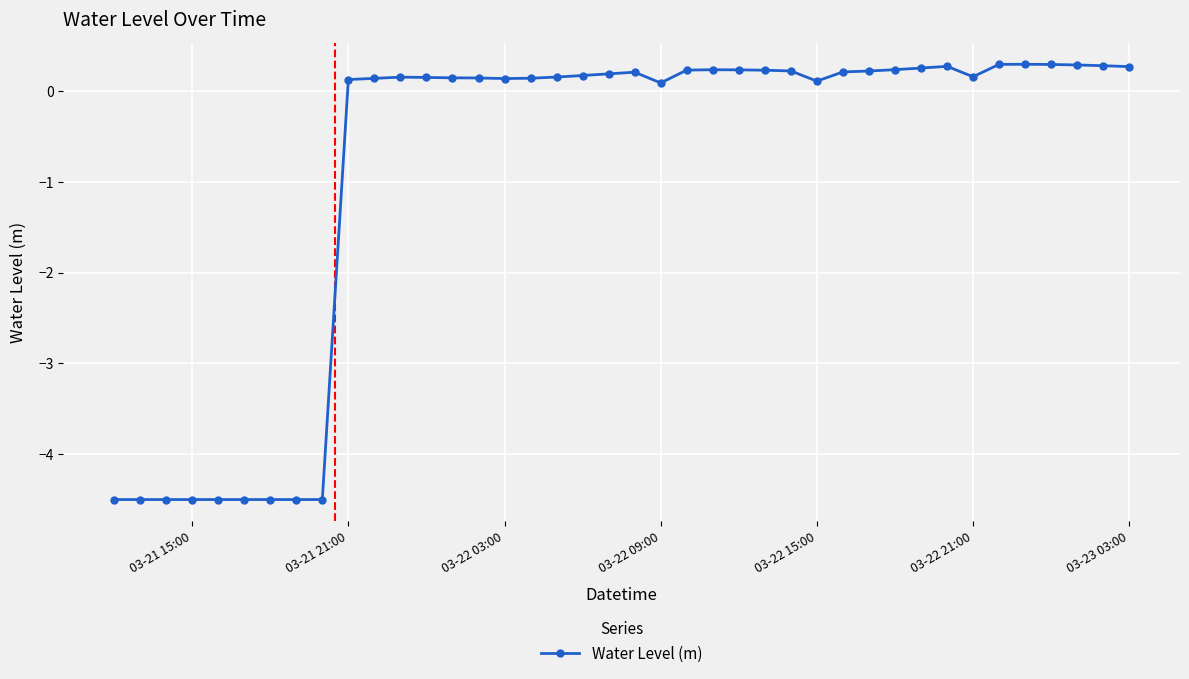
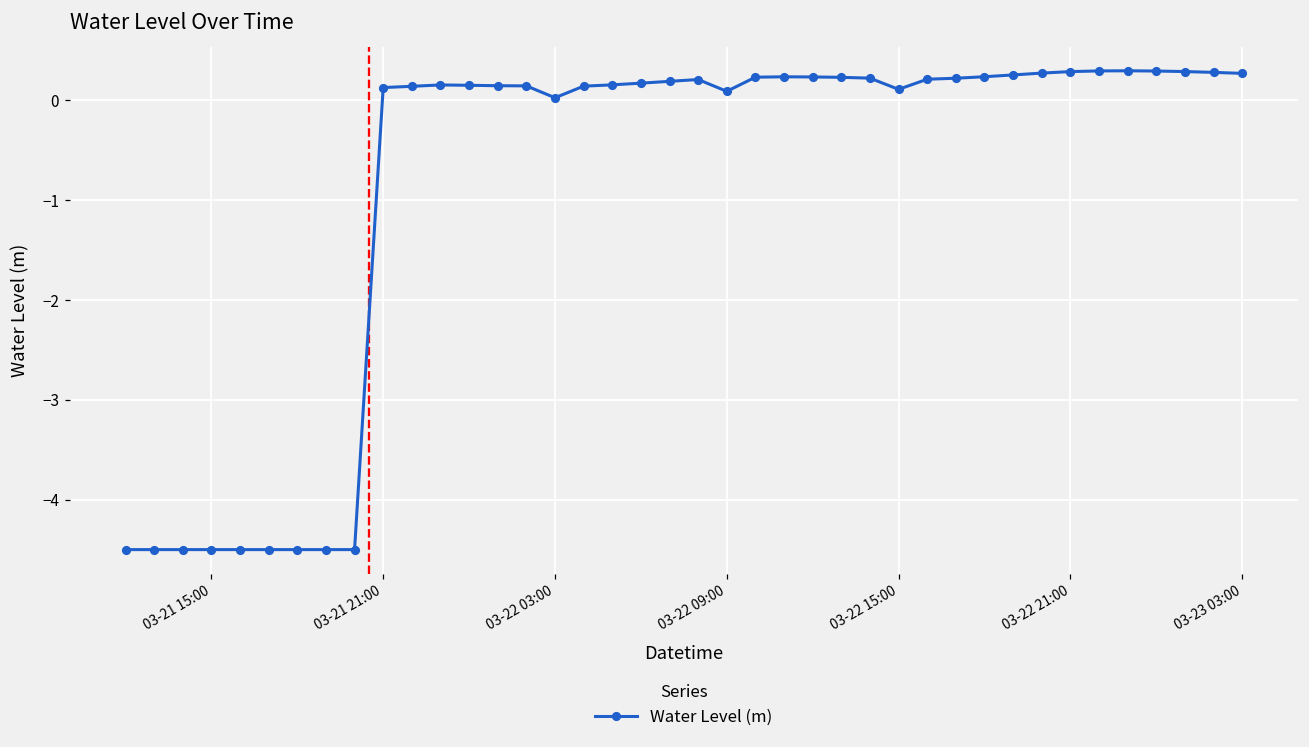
03-22 03:00: 0.1 -> 0.0
03-22 21:00: 0.2 -> 0.3
